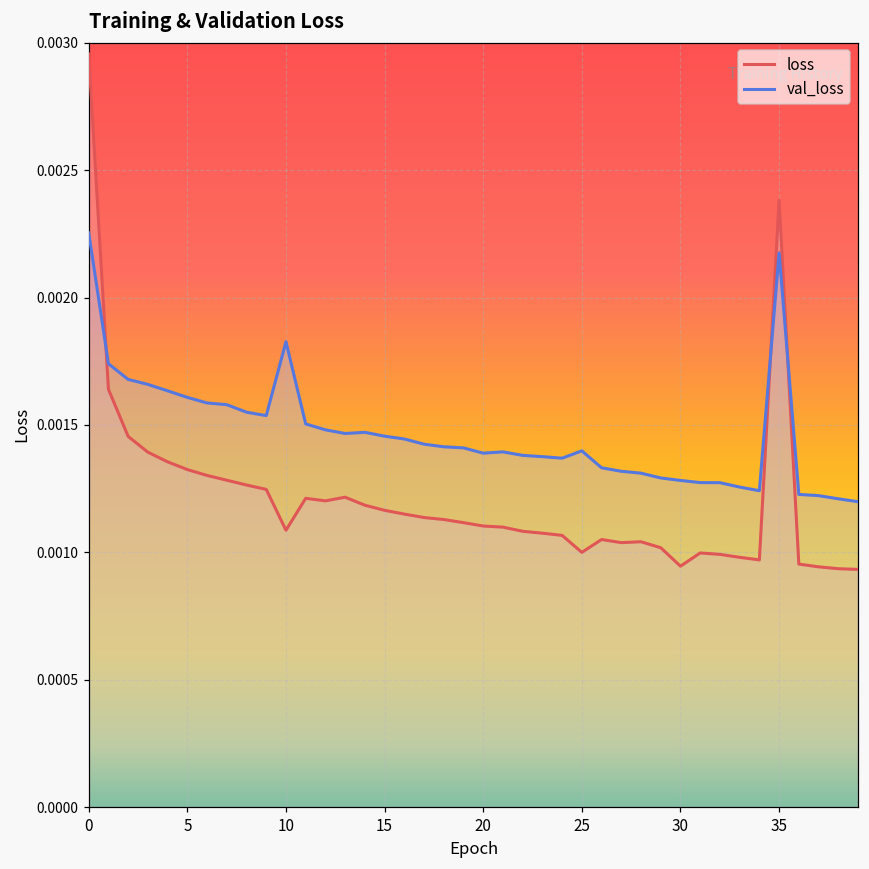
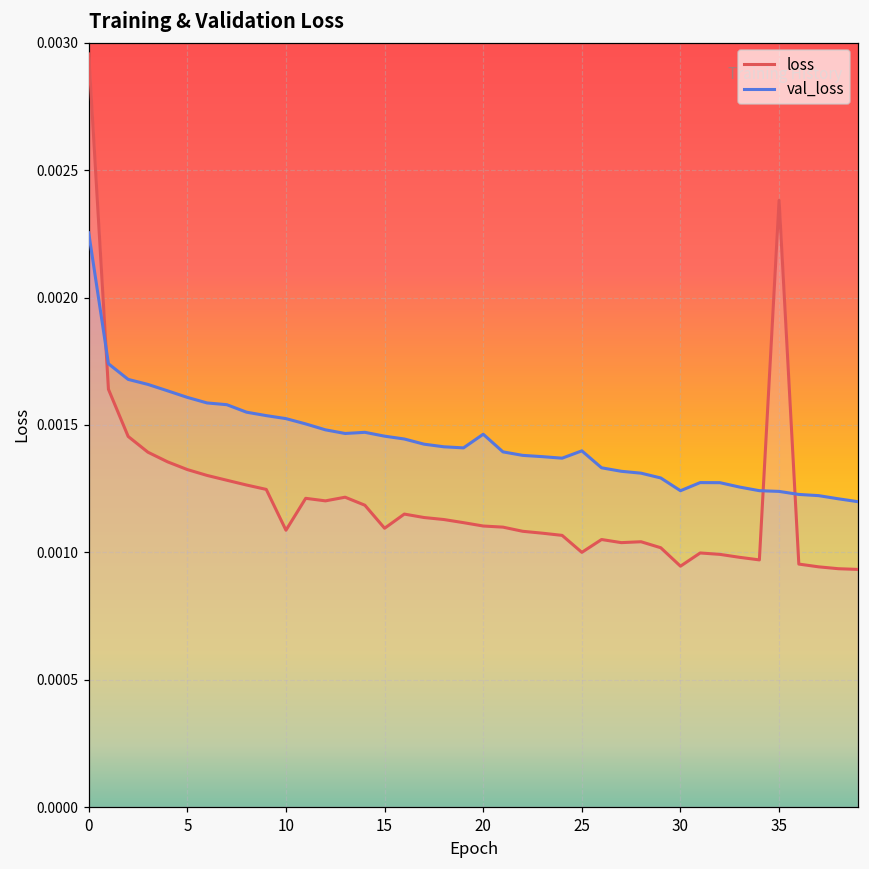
val_loss, 10: 0.00183 -> 0.00152
loss, 15: 0.00116 -> 0.00109
val_loss, 20: 0.00139 -> 0.00146
val_loss, 30: 0.00128 -> 0.00124
val_loss, 35: 0.00218 -> 0.00124
